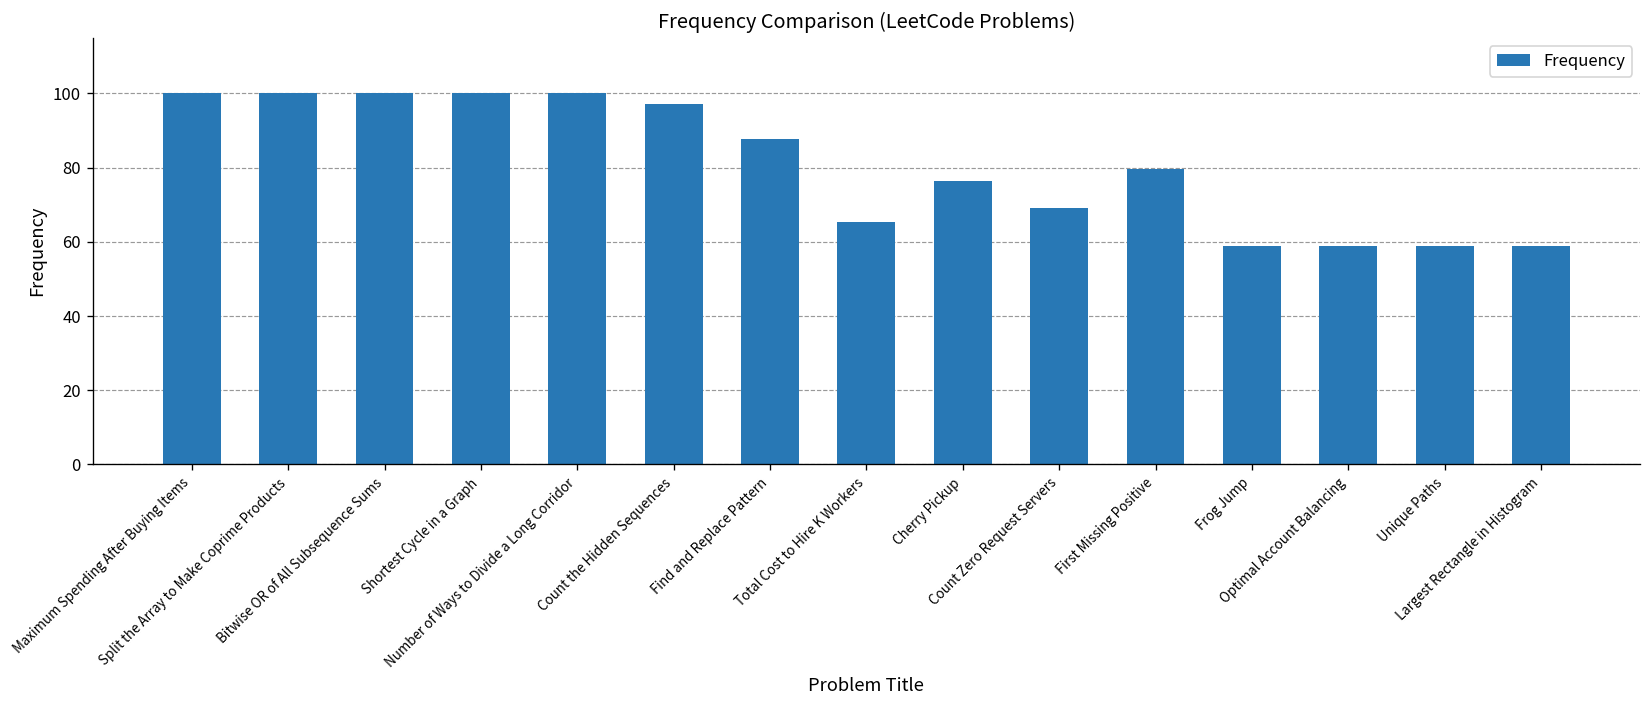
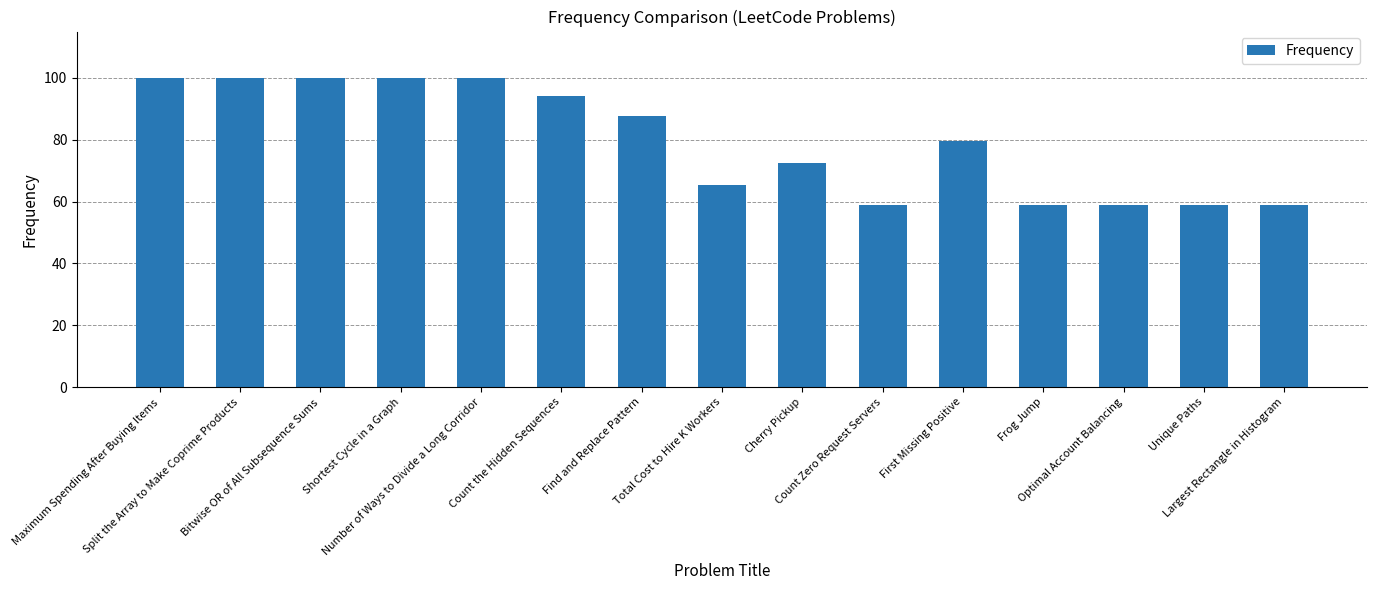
Count the Hidden Sequences: 97 -> 94
Cherry Pickup: 77 -> 72
Count Zero Request Servers: 69 -> 59
